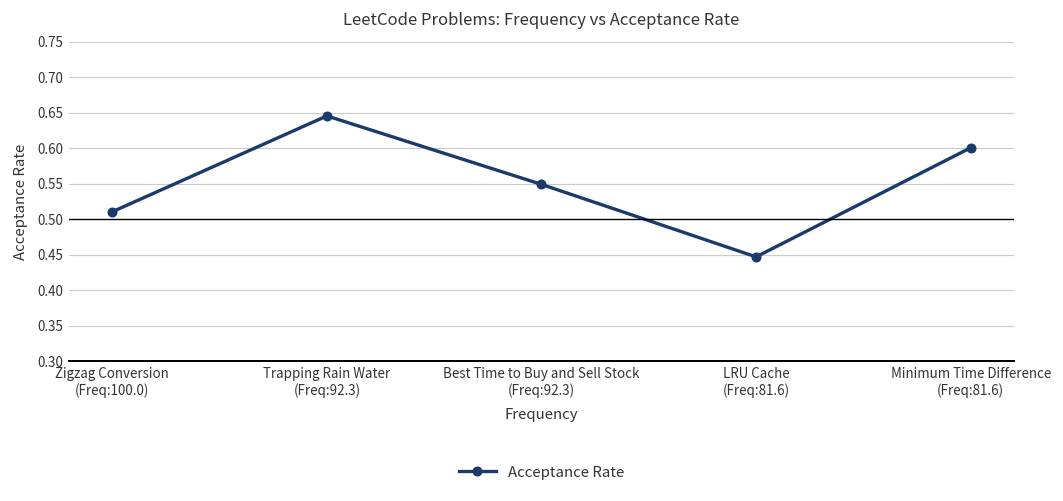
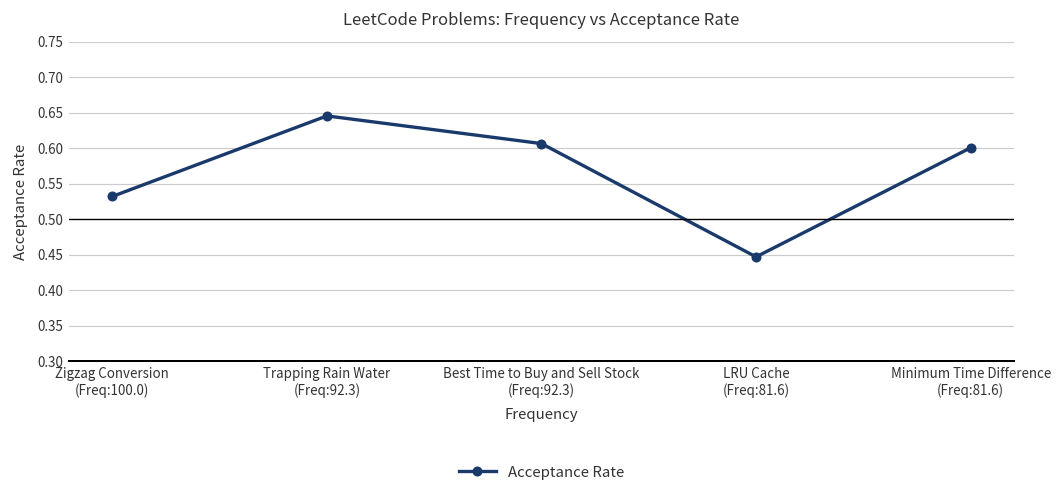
Zigzag Conversion (Freq:100.0): 0.51 -> 0.53
Best Time to Buy and Sell Stock (Freq:92.3): 0.55 -> 0.61
